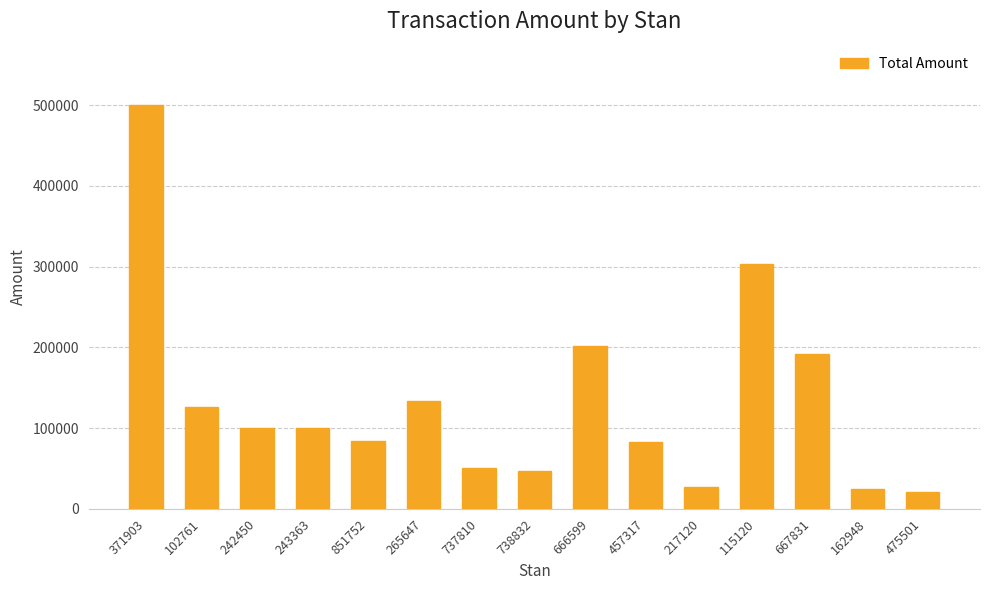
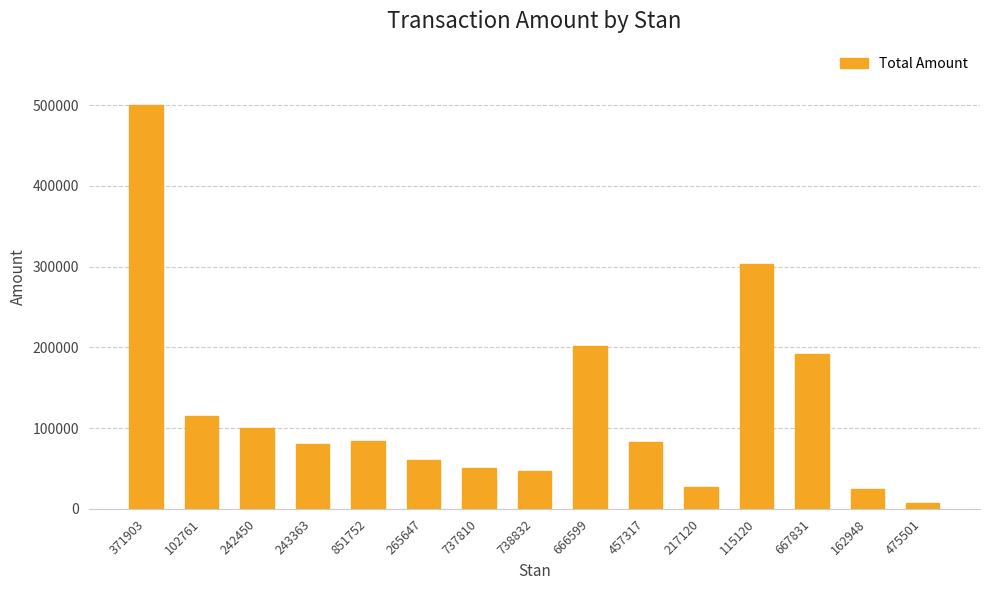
102761: 130000 -> 120000
243363: 100000 -> 80000
265647: 130000 -> 60000
475501: 20000 -> 10000
